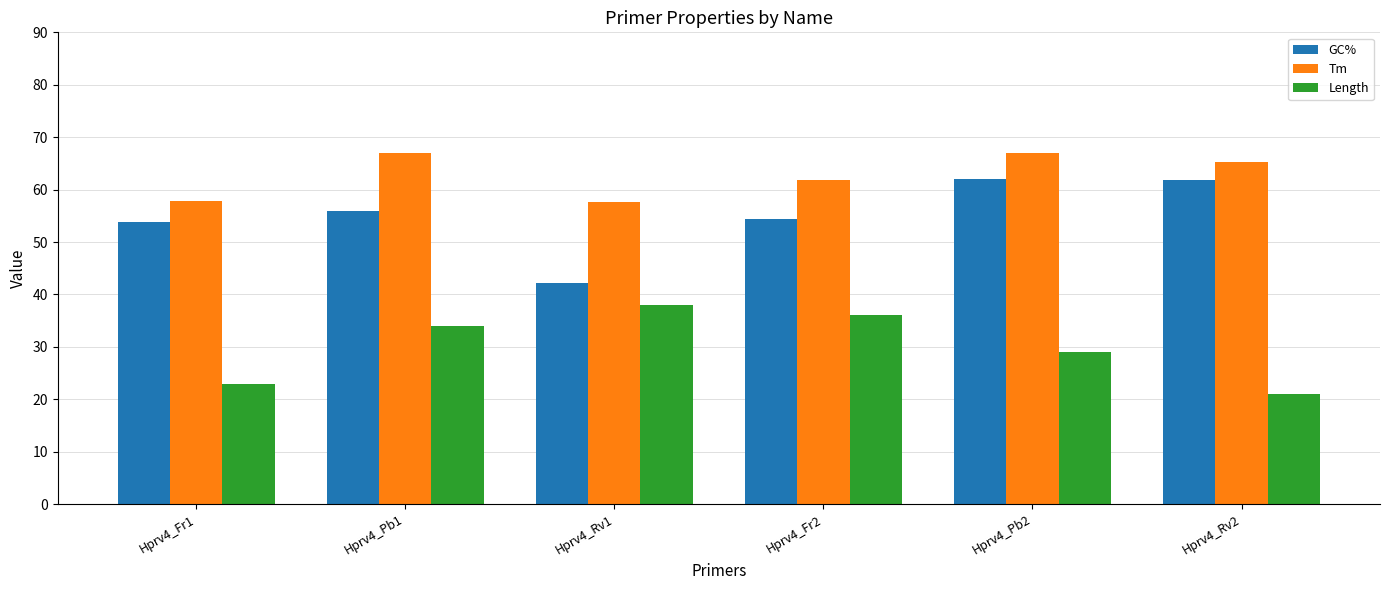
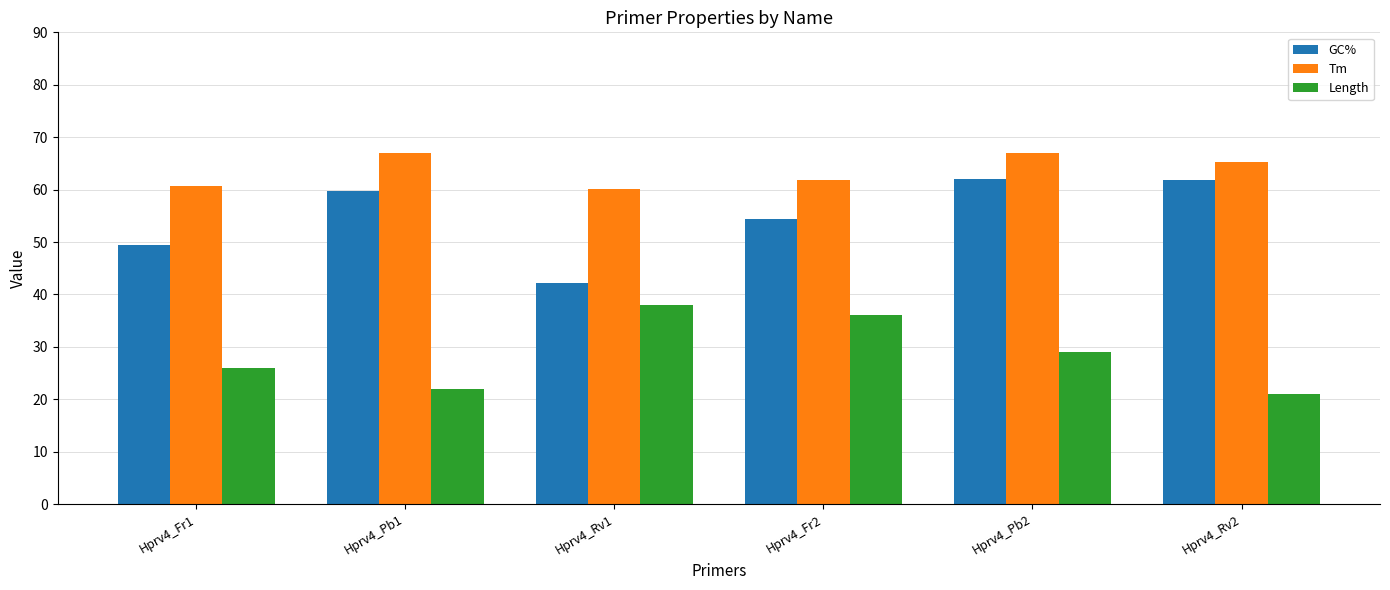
GC%, Hprv4_Fr1: 54 -> 50
Tm, Hprv4_Fr1: 58 -> 61
Length, Hprv4_Fr1: 23 -> 26
GC%, Hprv4_Pb1: 56 -> 60
Length, Hprv4_Pb1: 34 -> 22
Tm, Hprv4_Rv1: 58 -> 60
